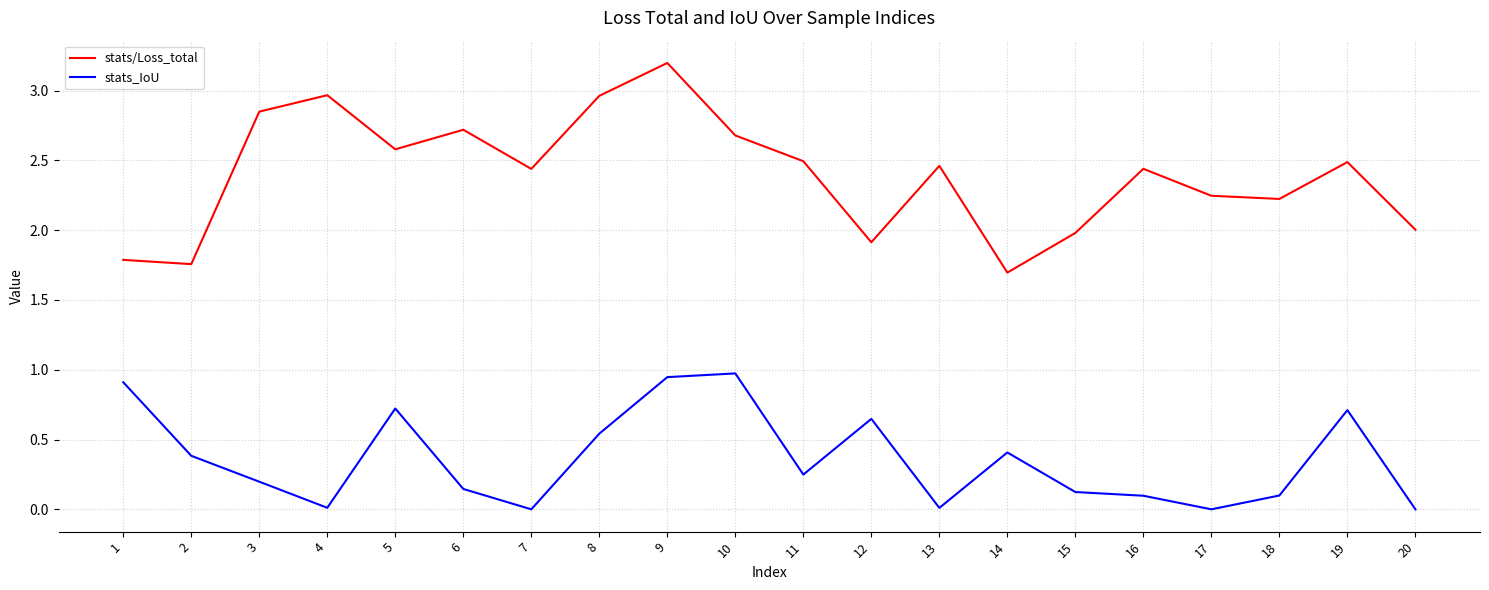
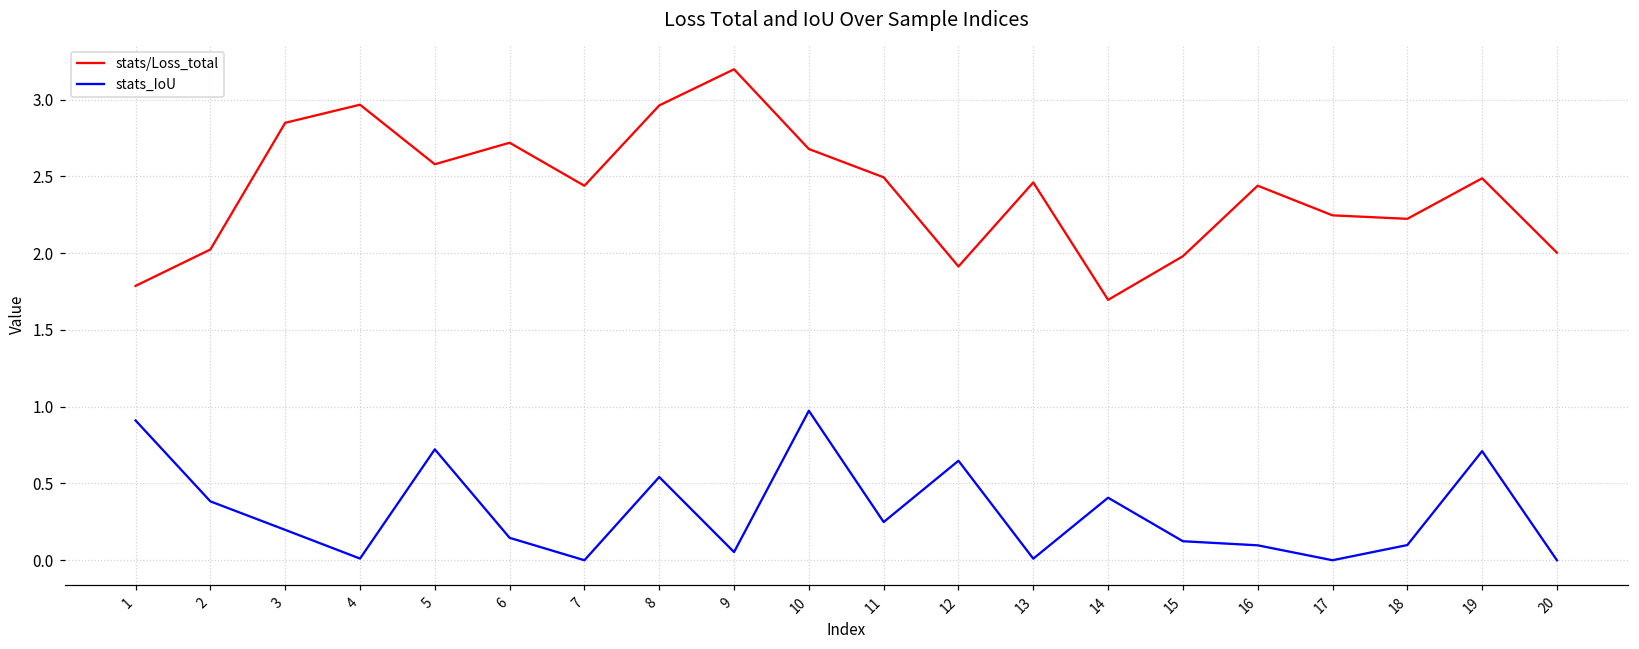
stats/Loss_total, 2: 1.76 -> 2.02
stats_IoU, 9: 0.95 -> 0.05
